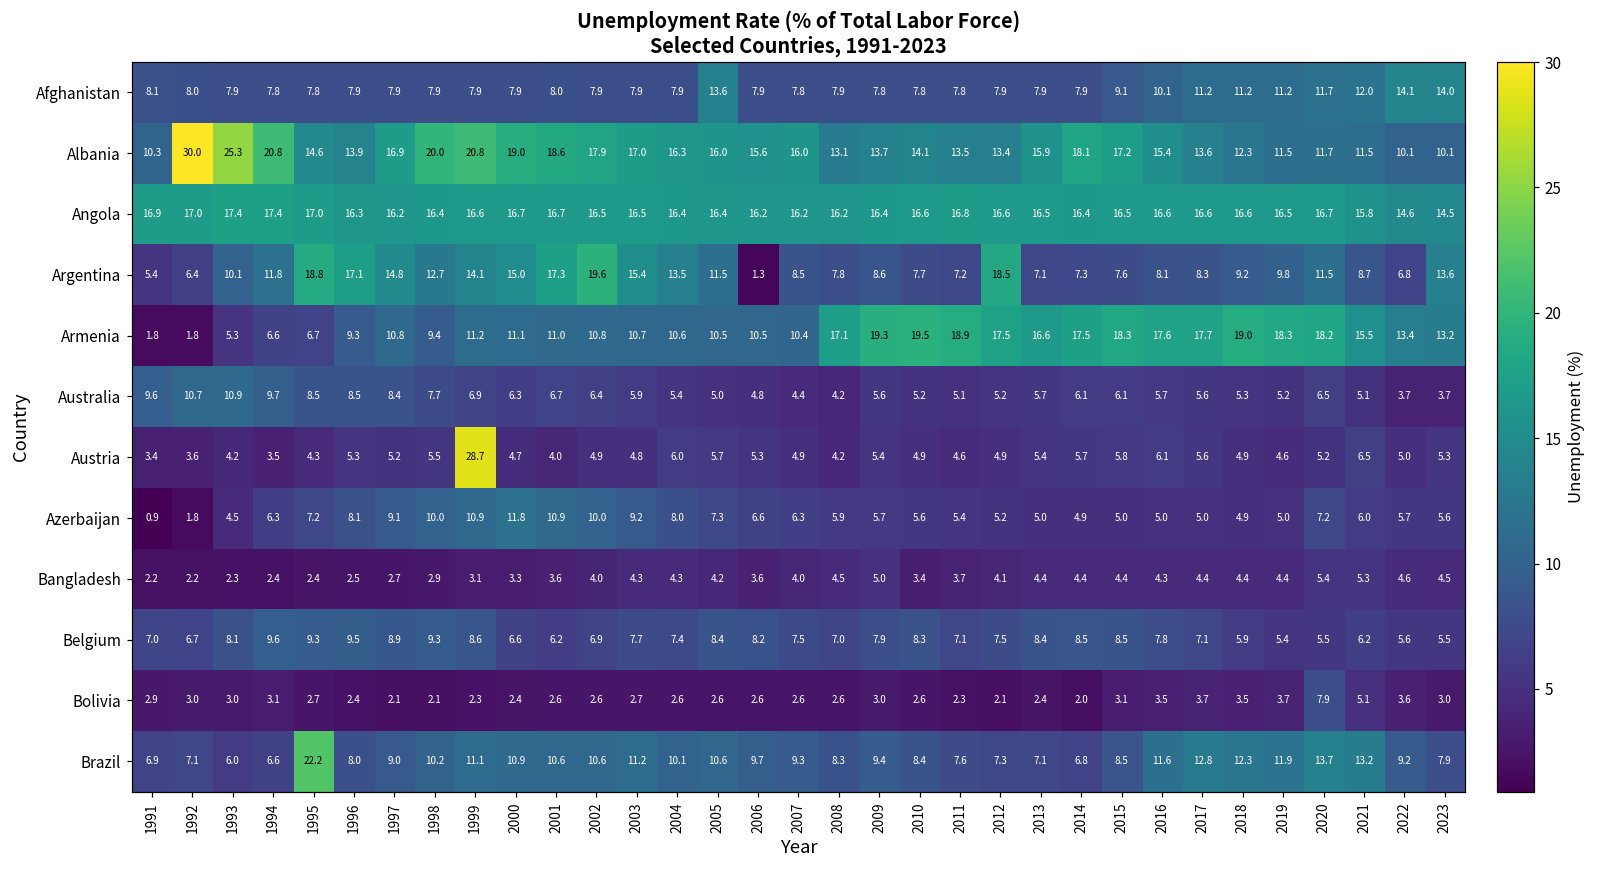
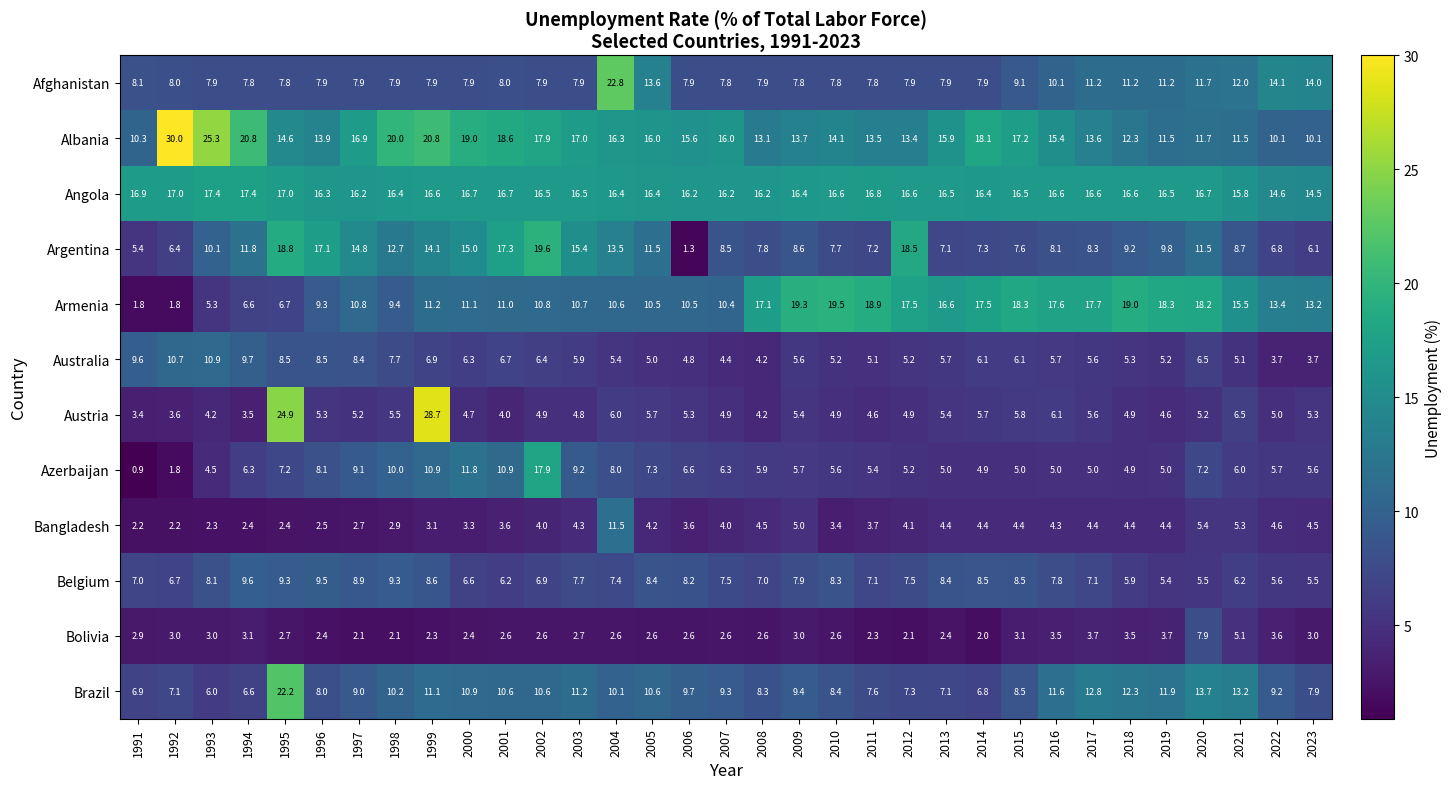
Afghanistan, 2004: 7.9 -> 22.8
Argentina, 2023: 13.6 -> 6.1
Austria, 1995: 4.3 -> 24.9
Azerbaijan, 2002: 10.0 -> 17.9
Bangladesh, 2004: 4.3 -> 11.5
